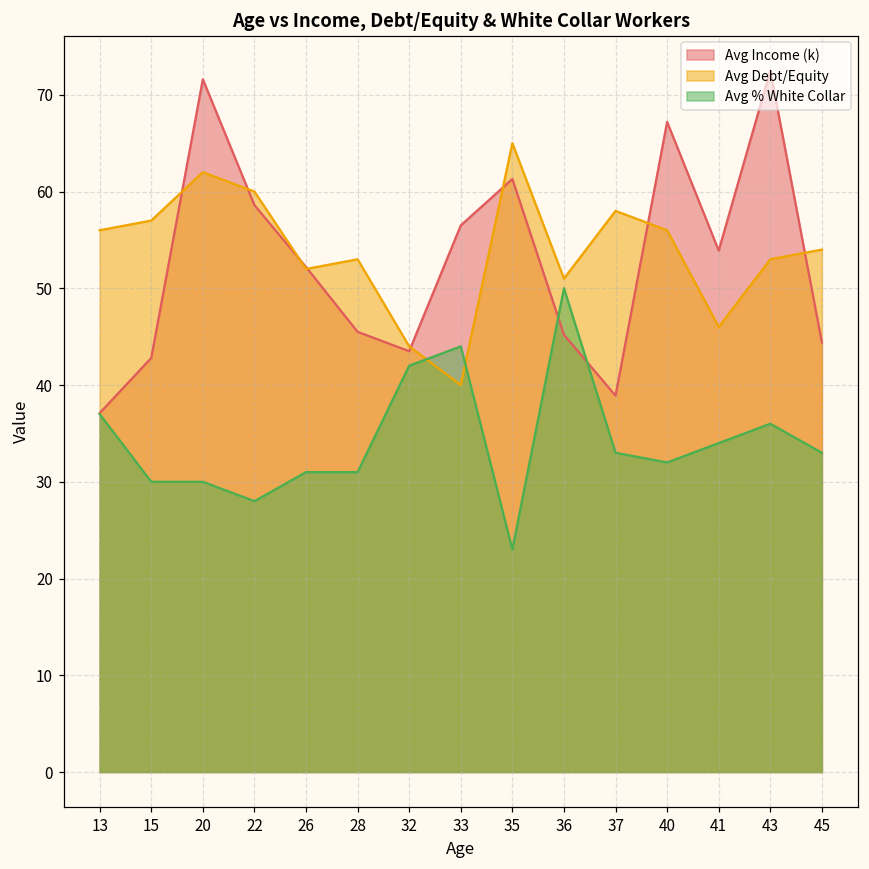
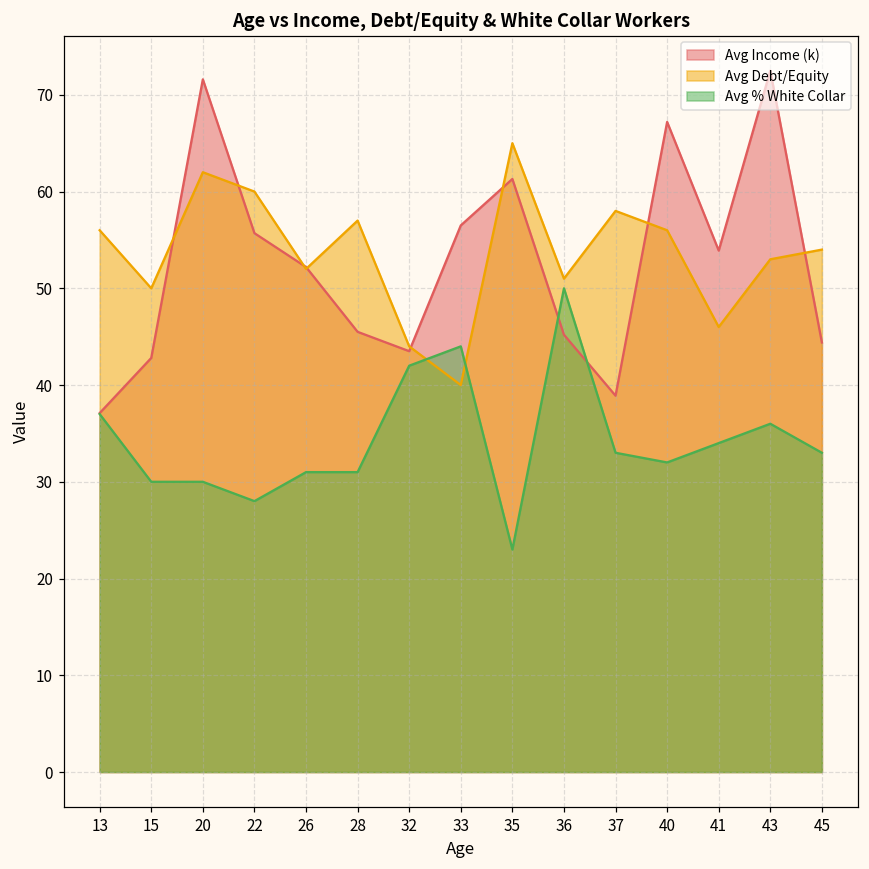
Avg Debt/Equity, 15: 57 -> 50
Avg Income (k), 22: 59 -> 56
Avg Debt/Equity, 28: 53 -> 57
